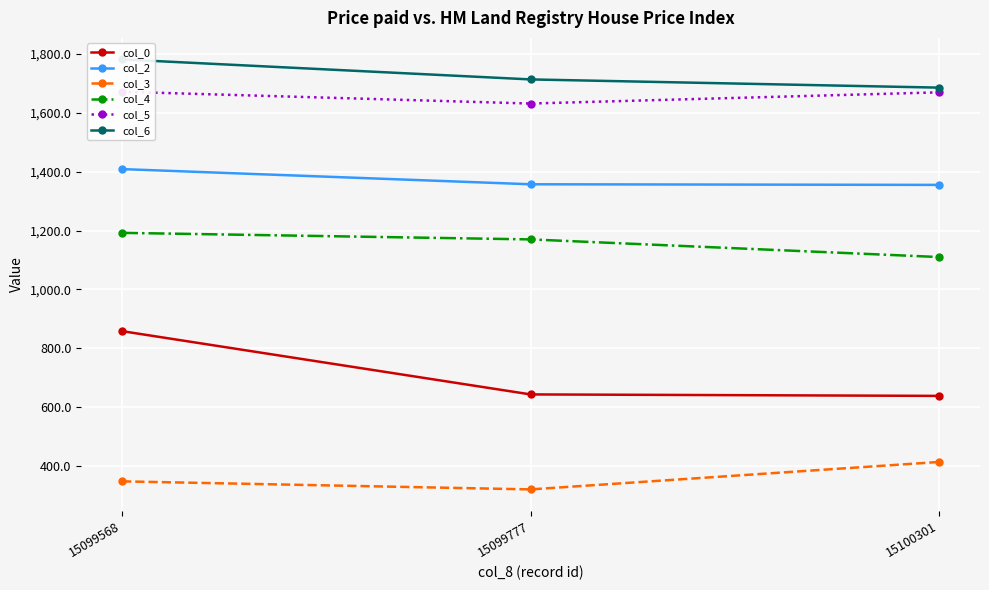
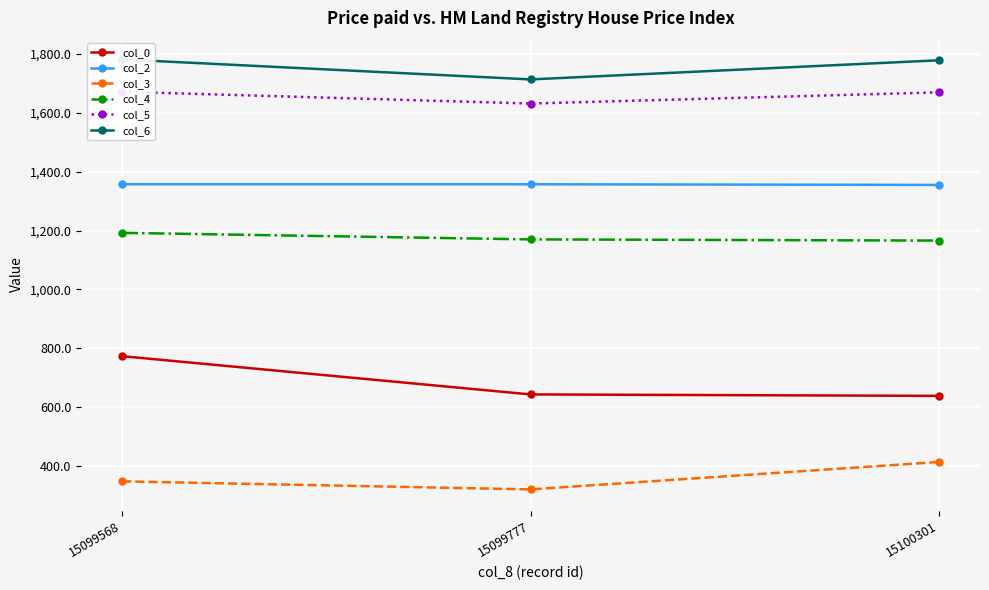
col_0, 15099568: 860 -> 770
col_2, 15099568: 1,410 -> 1,360
col_4, 15100301: 1,110 -> 1,170
col_6, 15100301: 1,690 -> 1,780
